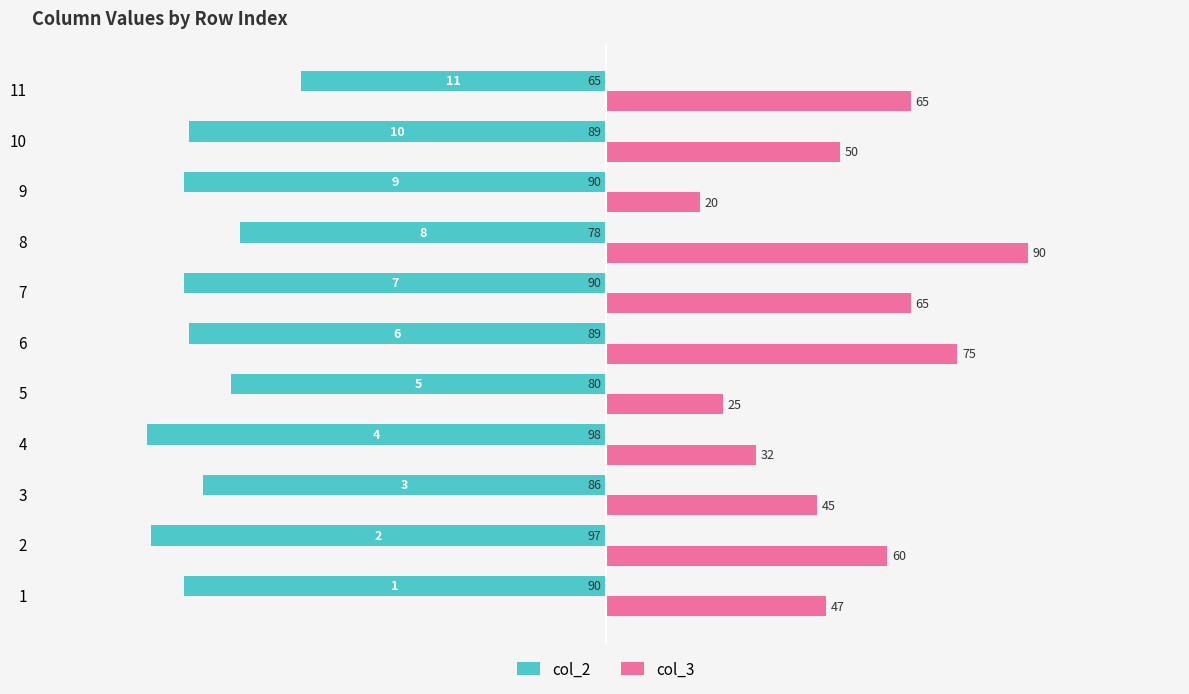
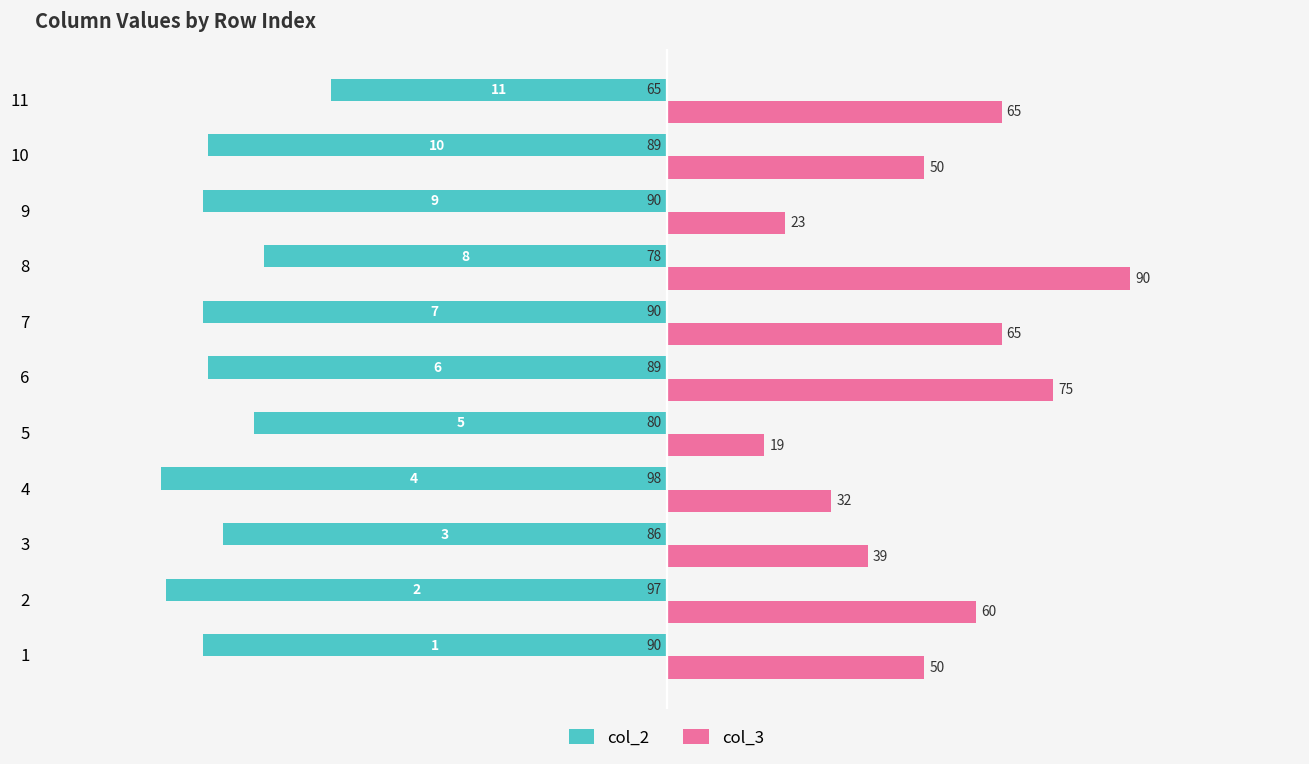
col_3, 9: 20 -> 23
col_3, 5: 25 -> 19
col_3, 3: 45 -> 39
col_3, 1: 47 -> 50
